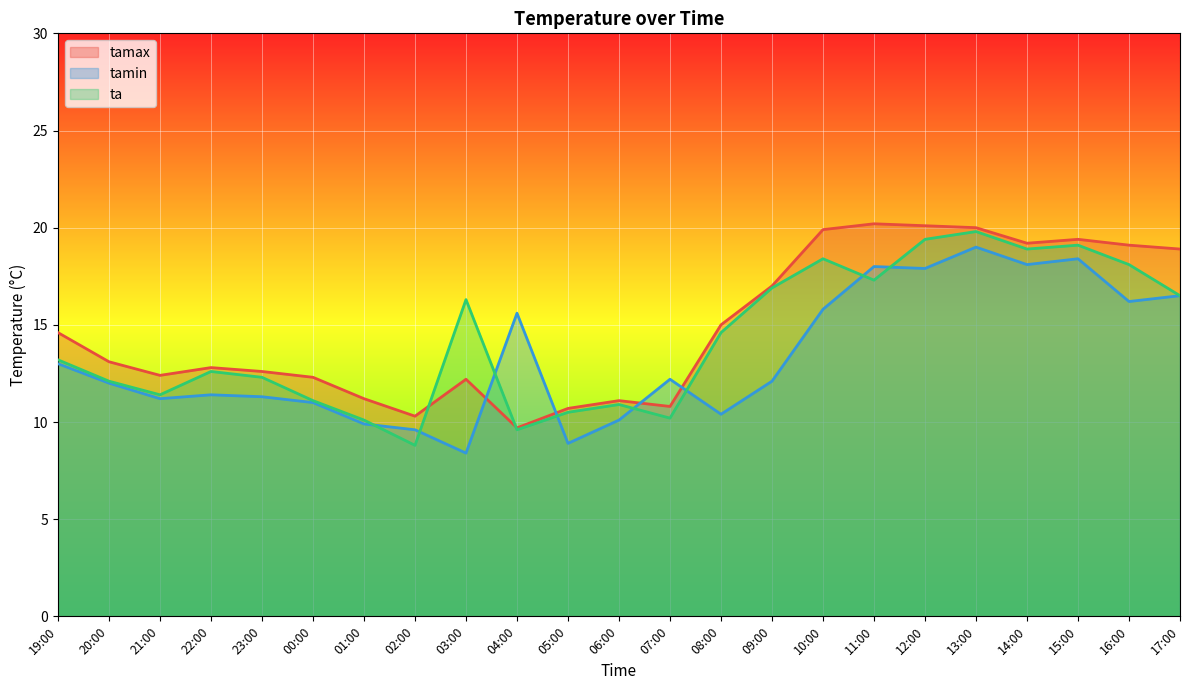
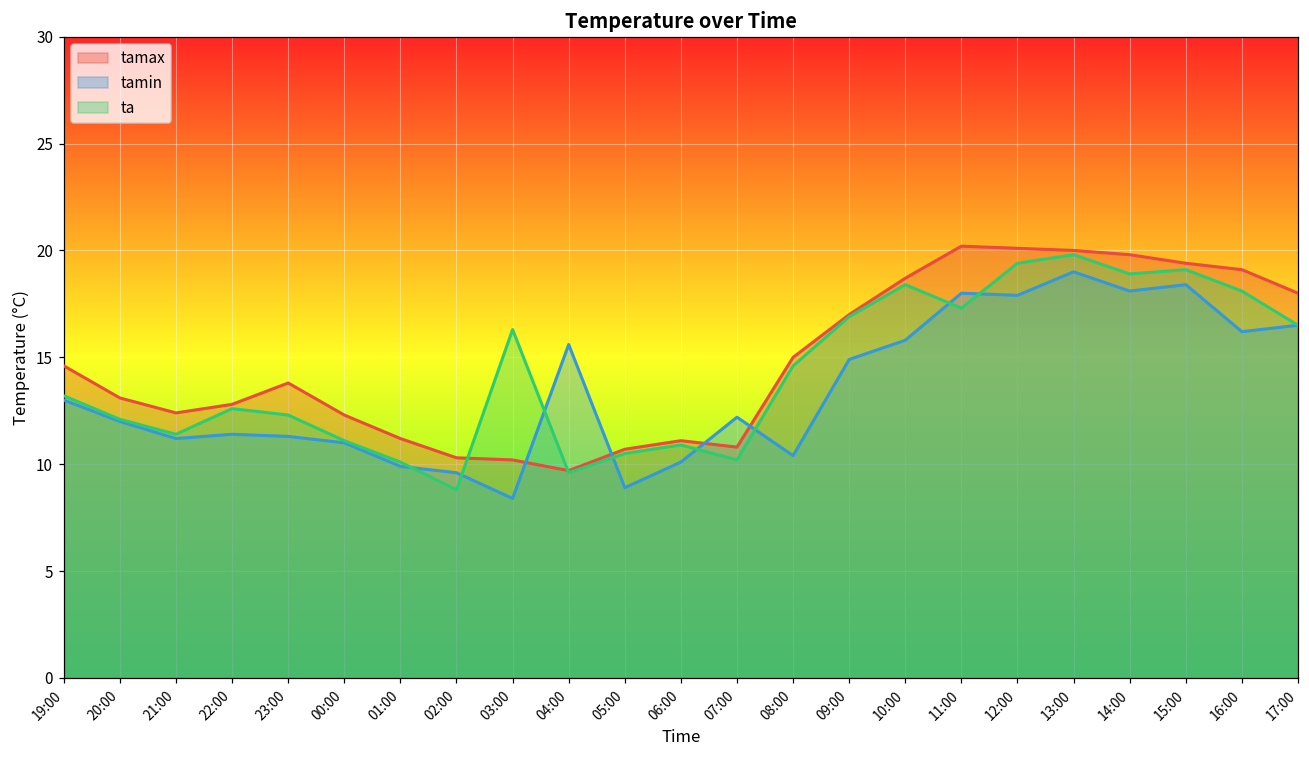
tamax, 23:00: 12.6 -> 13.8
tamax, 03:00: 12.2 -> 10.2
tamin, 09:00: 12.1 -> 14.9
tamax, 10:00: 19.9 -> 18.7
tamax, 14:00: 19.2 -> 19.8
tamax, 17:00: 18.9 -> 18.0
